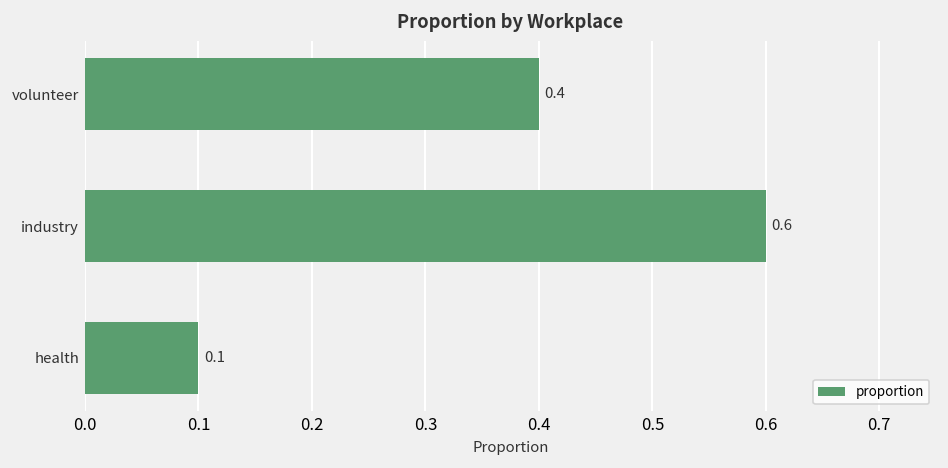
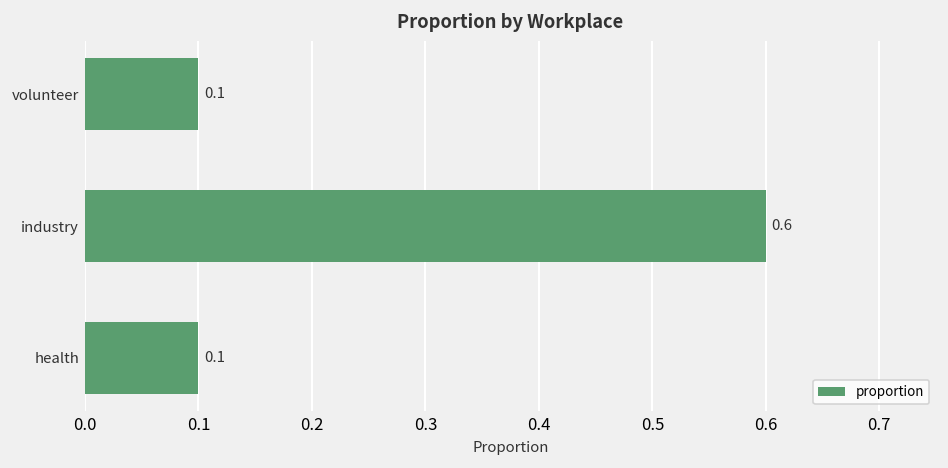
volunteer: 0.4 -> 0.1
